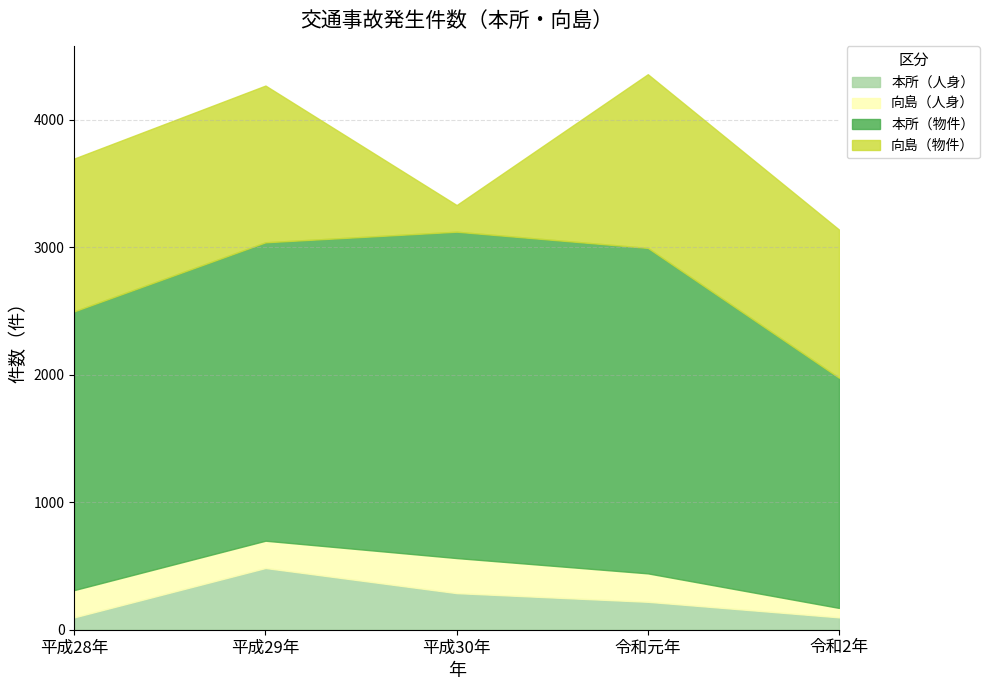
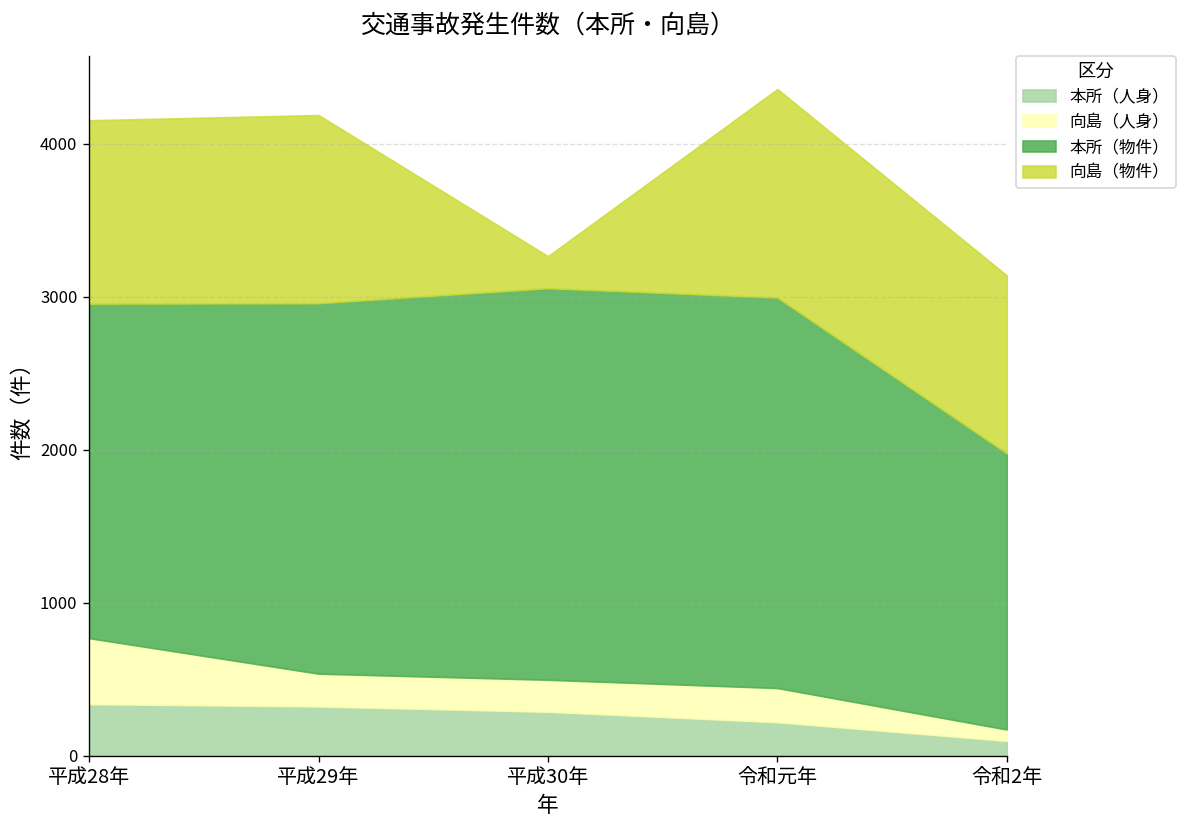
本所（人身）, 平成28年: 100 -> 340
向島（人身）, 平成28年: 210 -> 430
本所（人身）, 平成29年: 480 -> 320
本所（物件）, 平成29年: 2340 -> 2420
向島（人身）, 平成30年: 280 -> 210
